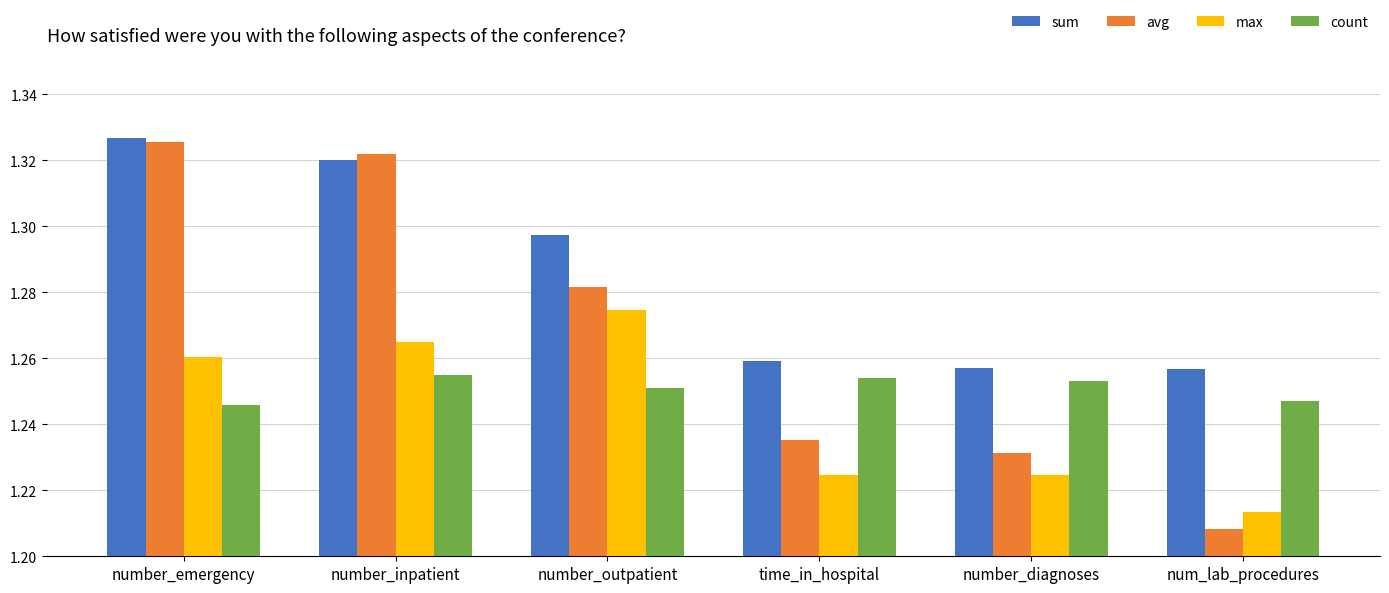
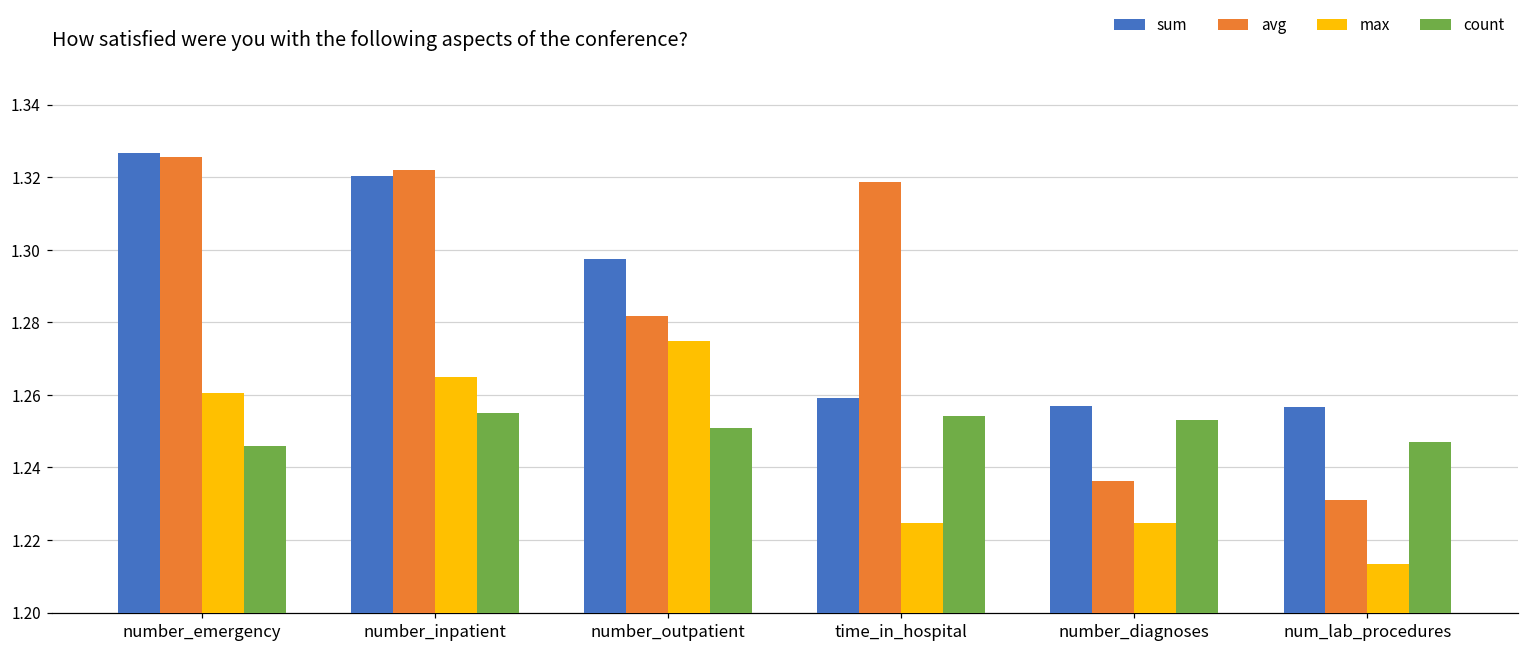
avg, time_in_hospital: 1.235 -> 1.319
avg, number_diagnoses: 1.231 -> 1.236
avg, num_lab_procedures: 1.208 -> 1.231
